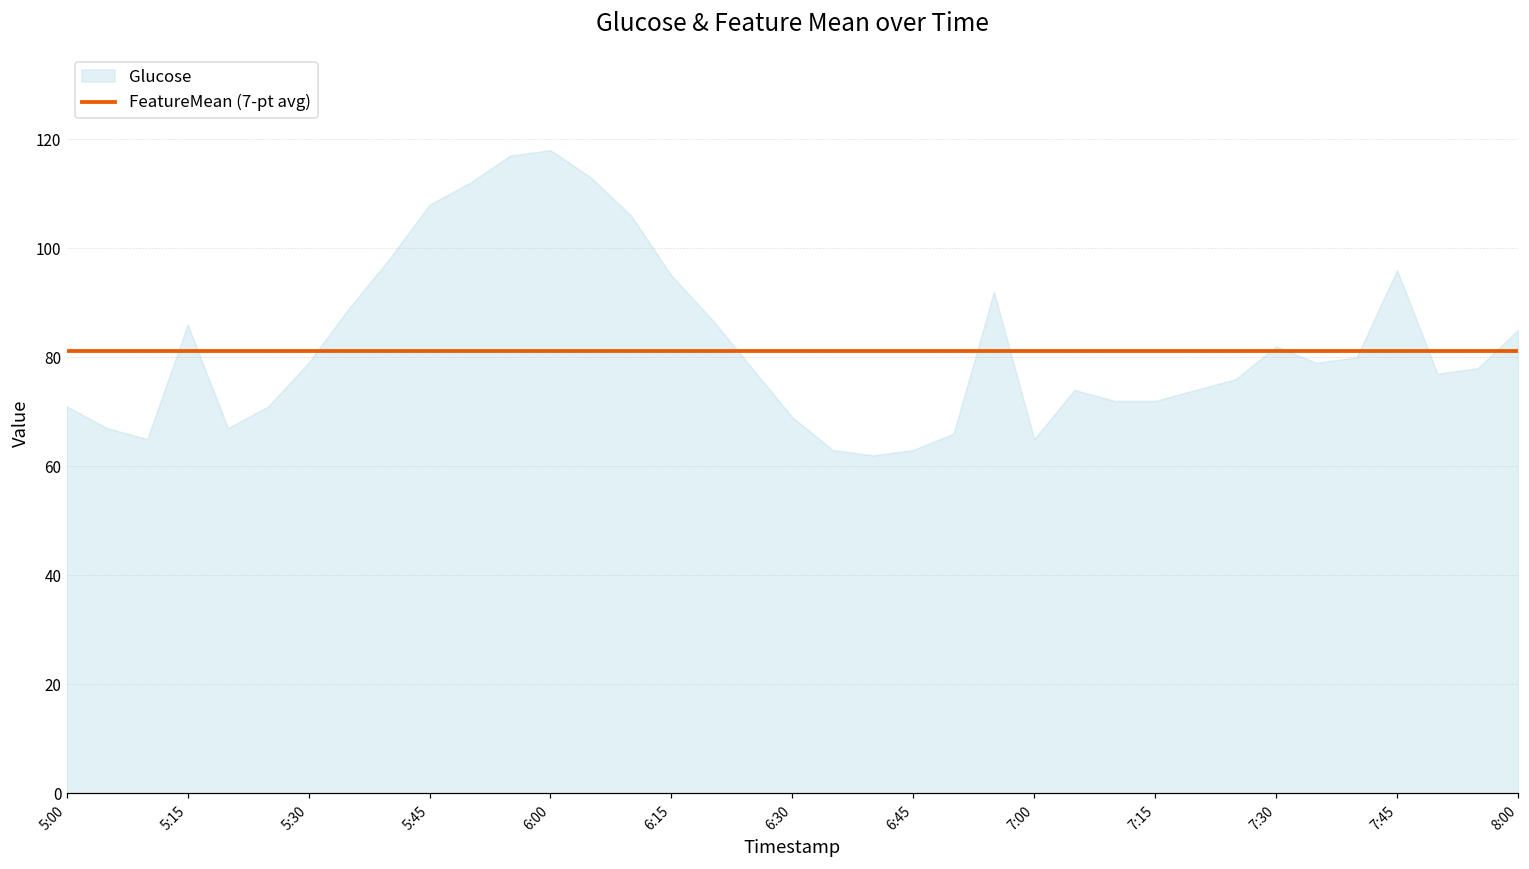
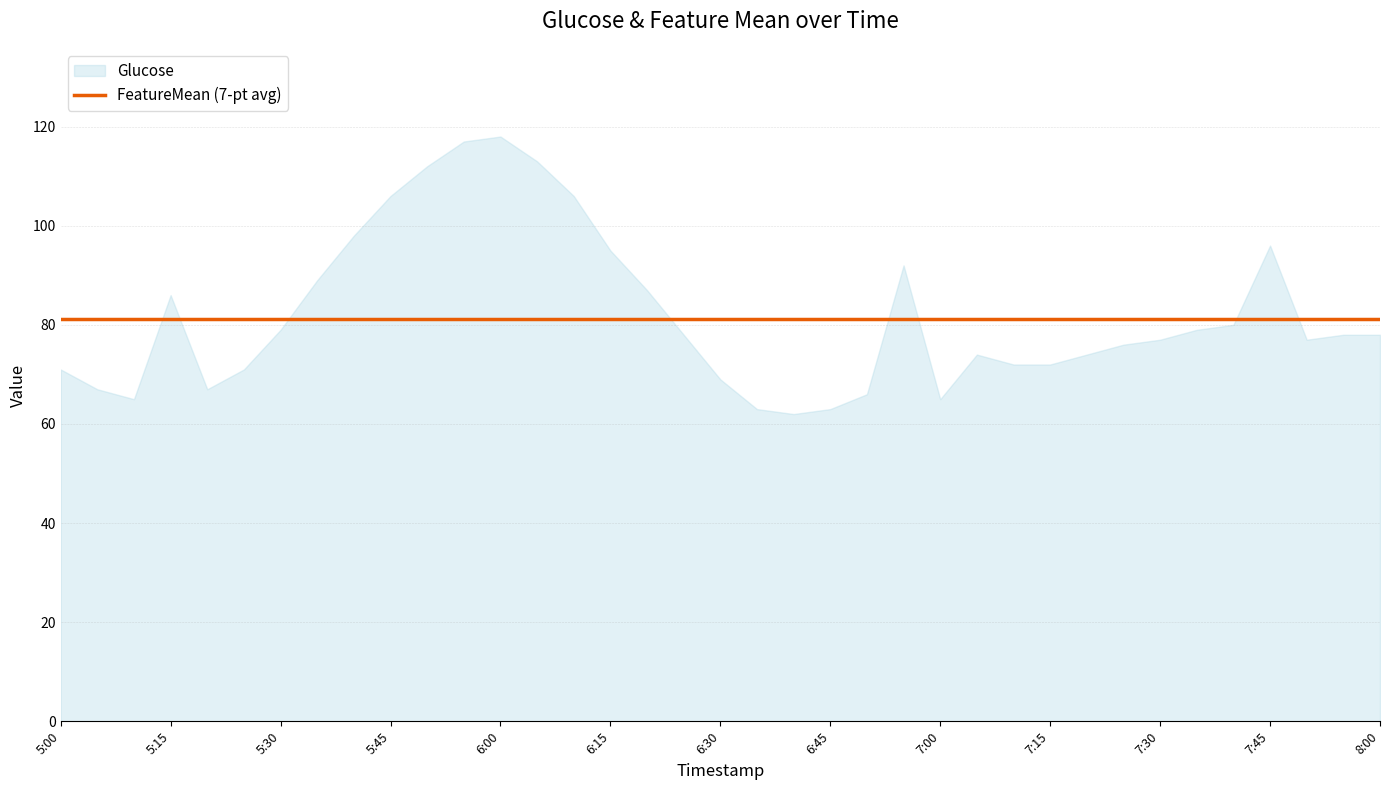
Glucose, 5:45: 108 -> 106
Glucose, 7:30: 82 -> 77
Glucose, 8:00: 85 -> 78
